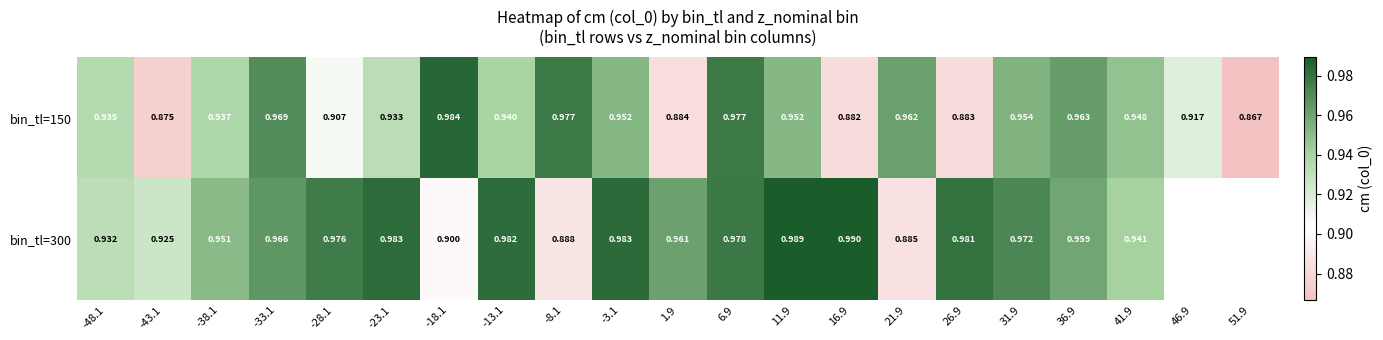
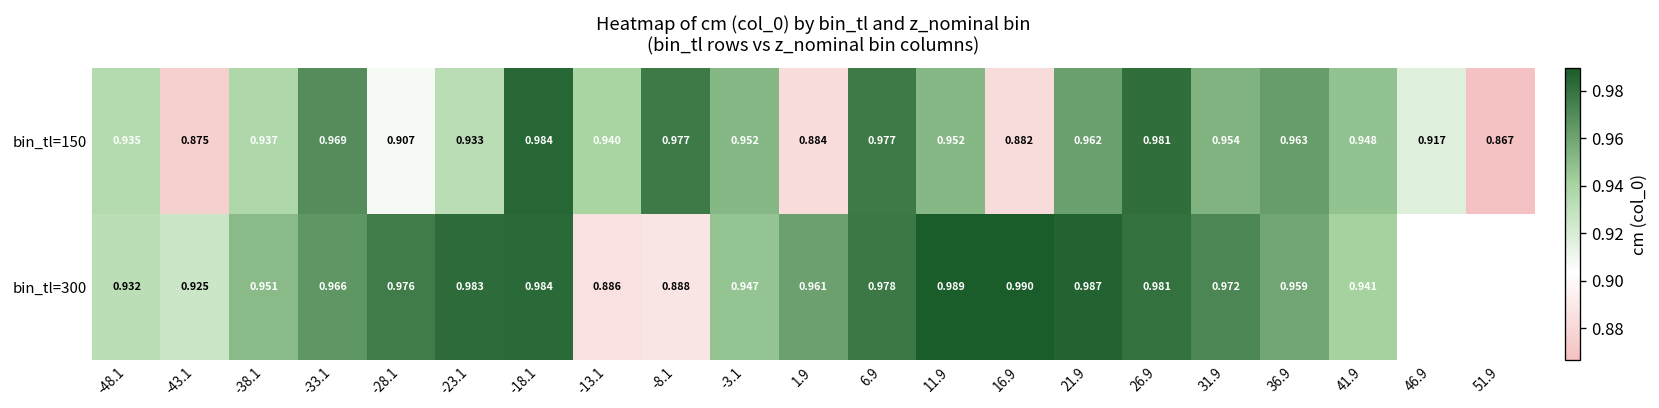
bin_tl=150, 26.9: 0.883 -> 0.981
bin_tl=300, -18.1: 0.900 -> 0.984
bin_tl=300, -13.1: 0.982 -> 0.886
bin_tl=300, -3.1: 0.983 -> 0.947
bin_tl=300, 21.9: 0.885 -> 0.987
